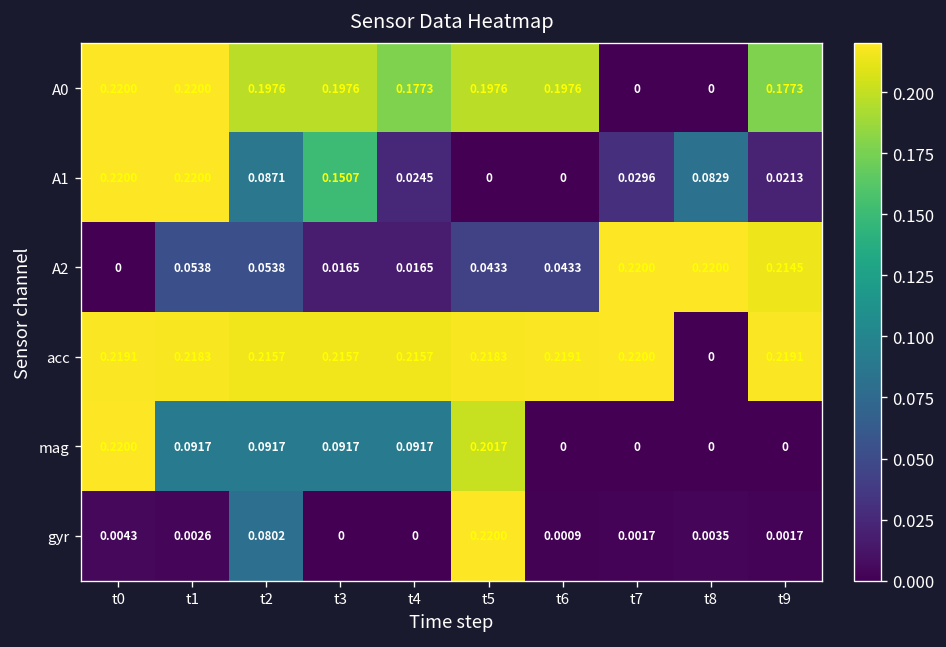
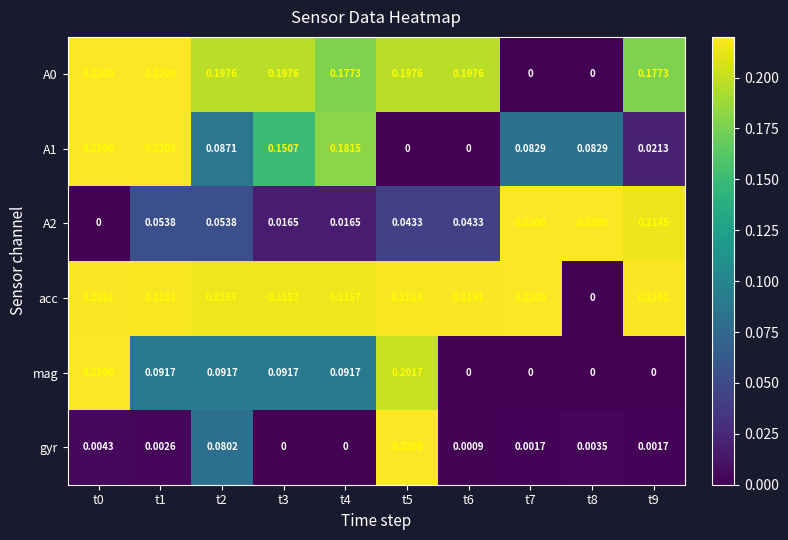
A1, t4: 0.0245 -> 0.1815
A1, t7: 0.0296 -> 0.0829
